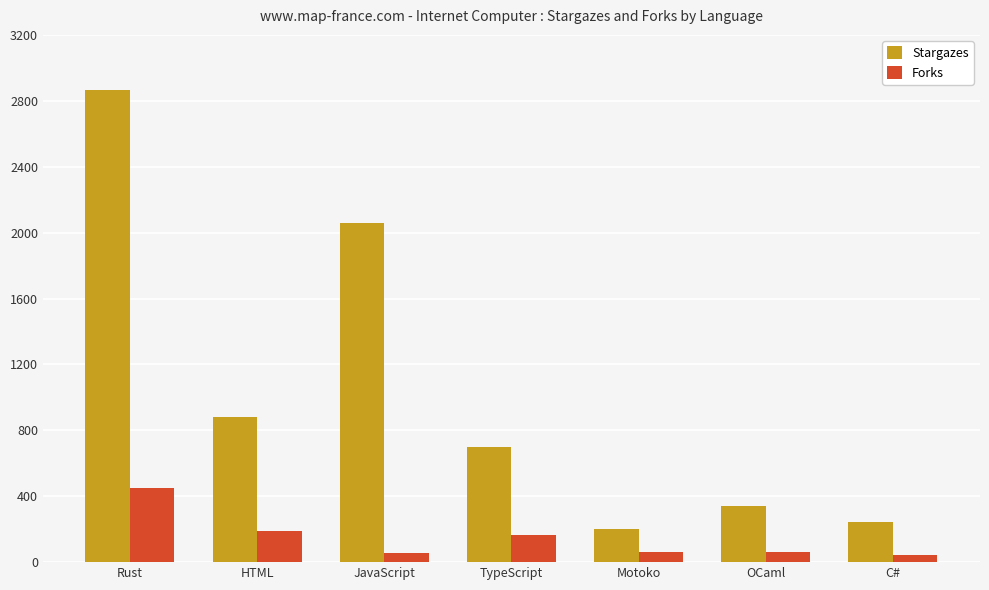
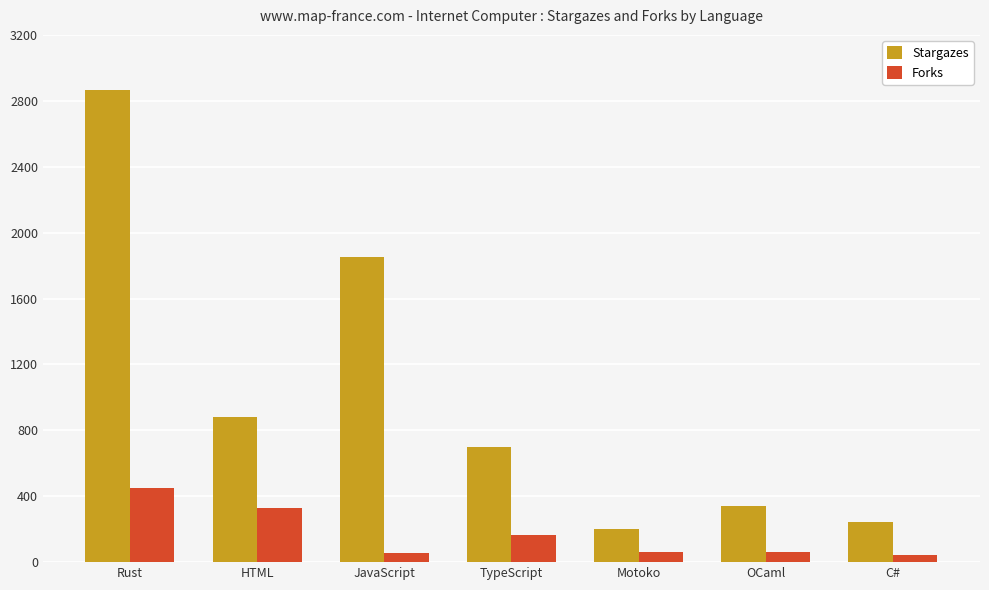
Forks, HTML: 190 -> 330
Stargazes, JavaScript: 2060 -> 1850
